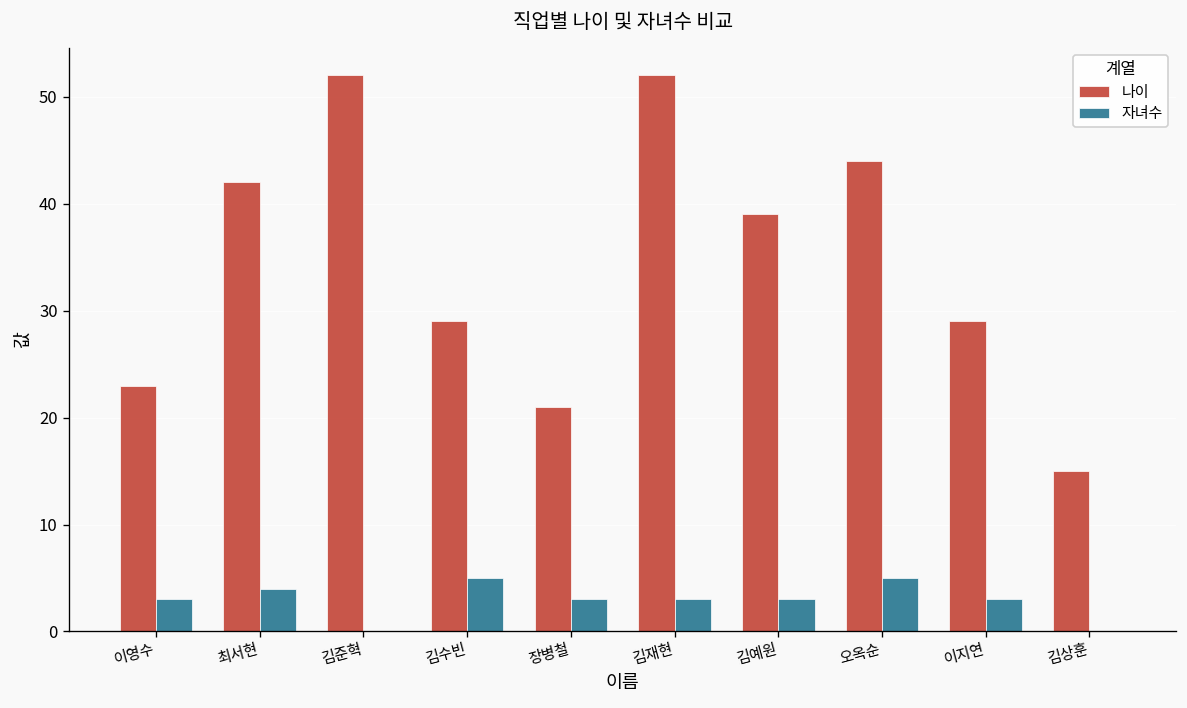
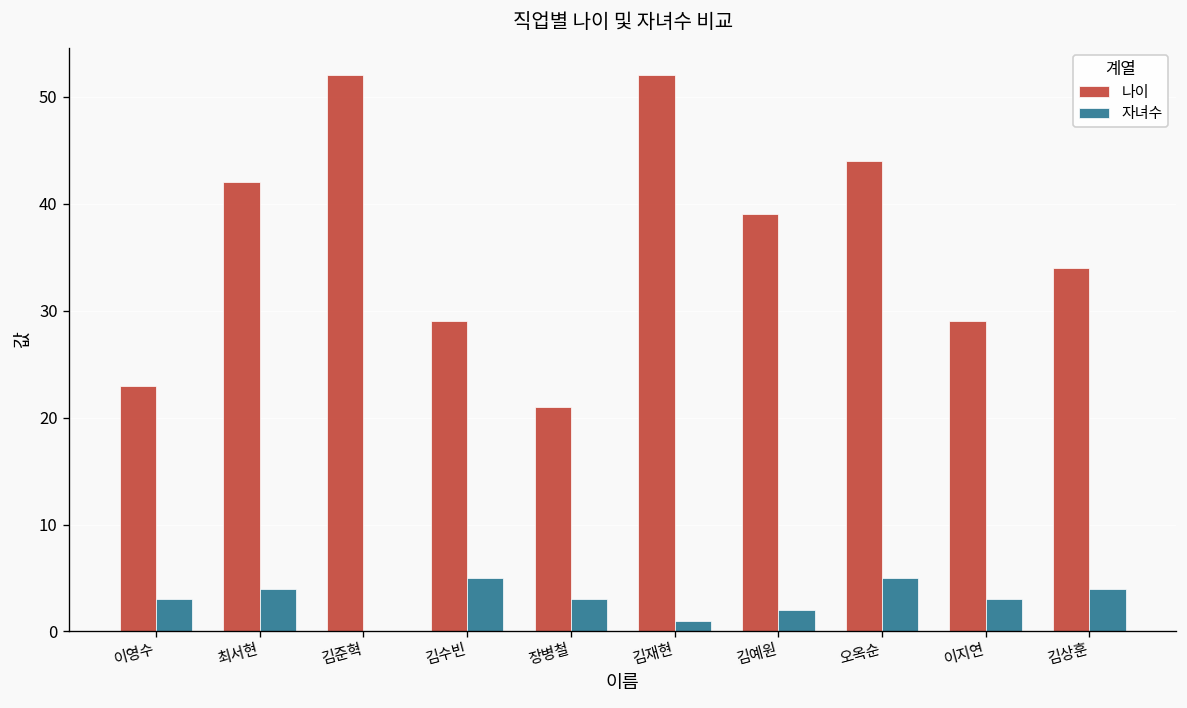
자녀수, 김재현: 3 -> 1
자녀수, 김예원: 3 -> 2
나이, 김상훈: 15 -> 34
자녀수, 김상훈: 0 -> 4
